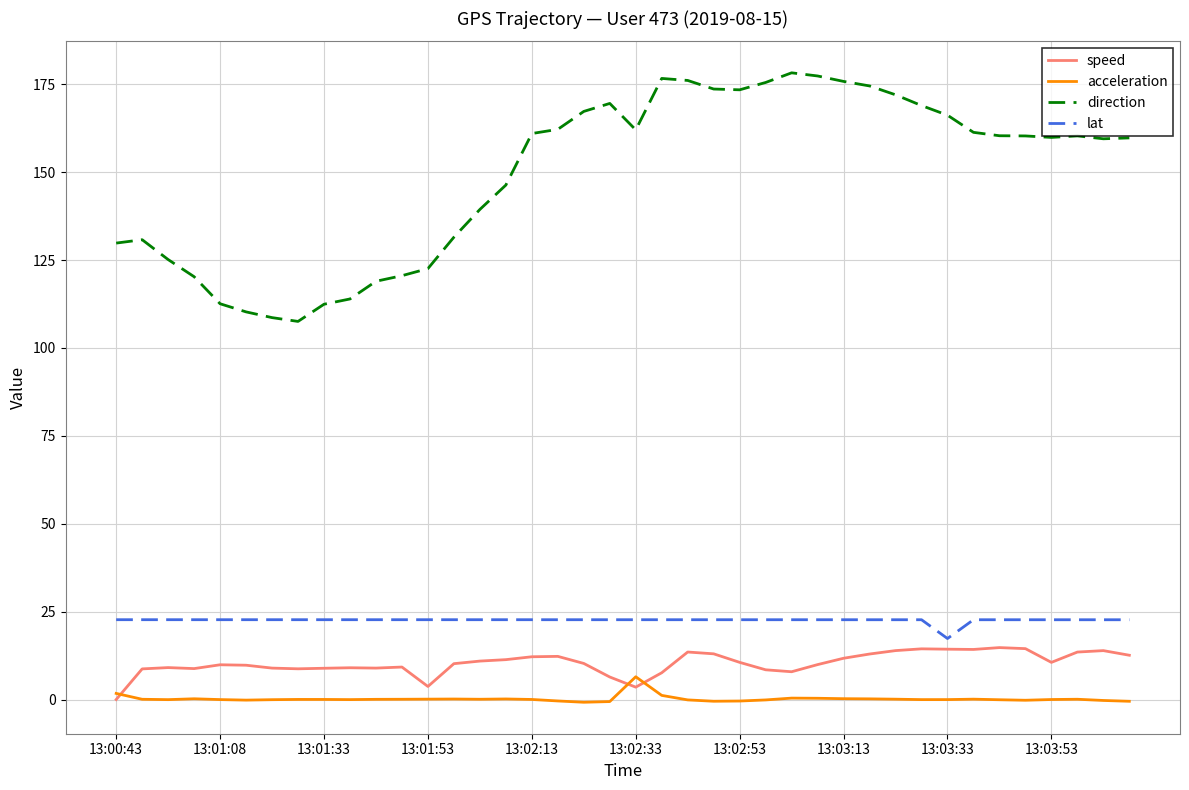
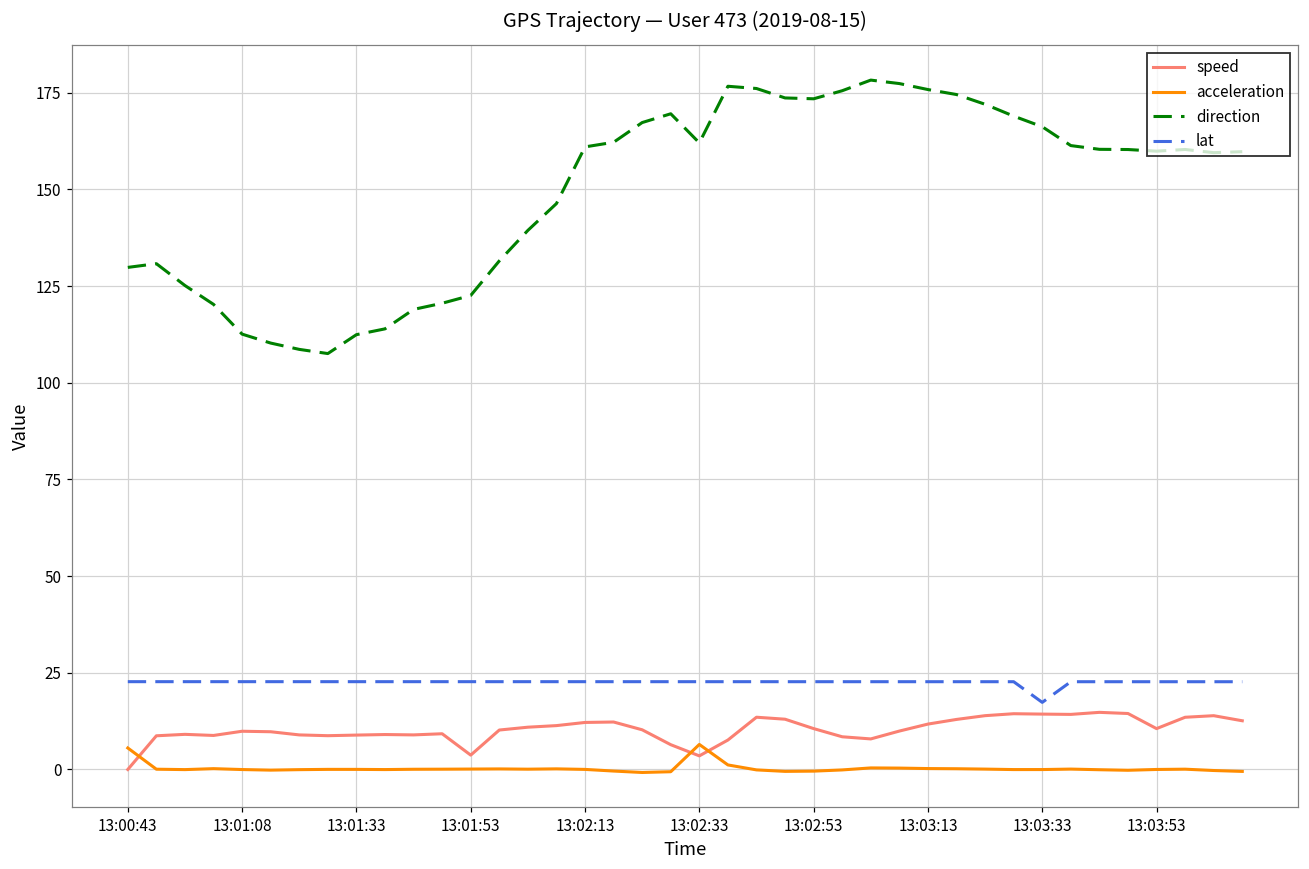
acceleration, 13:00:43: 2 -> 6
